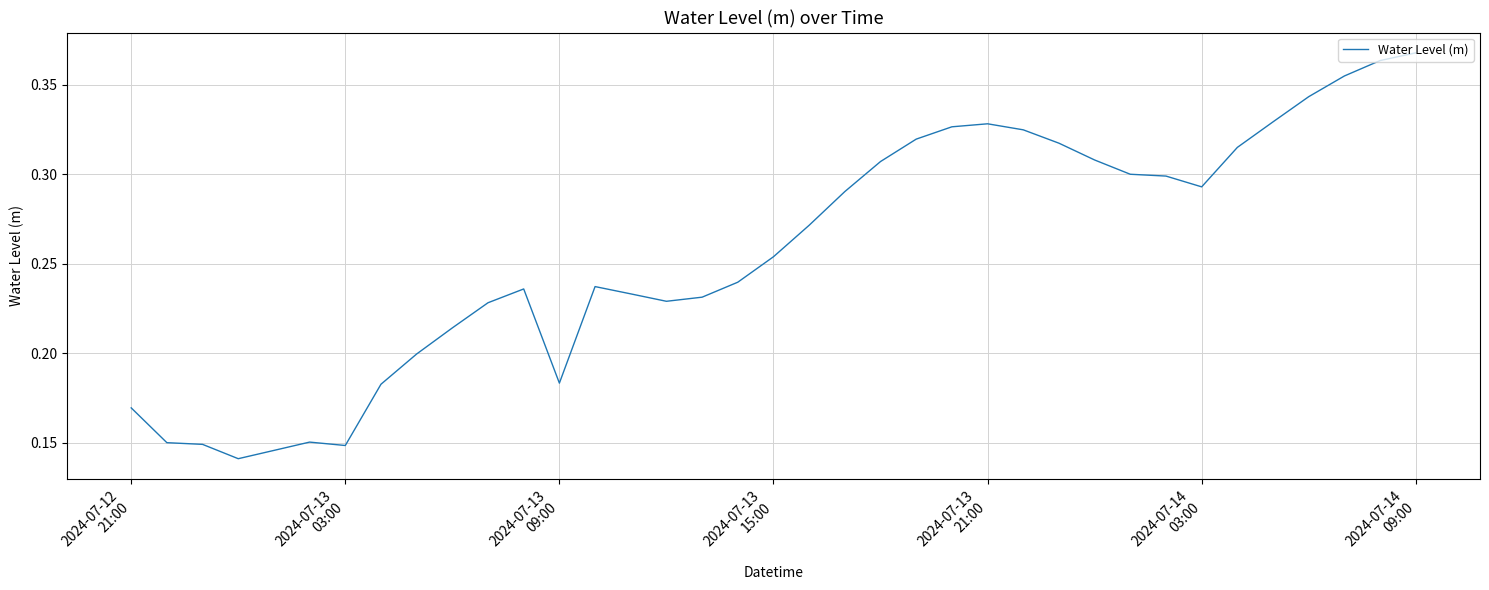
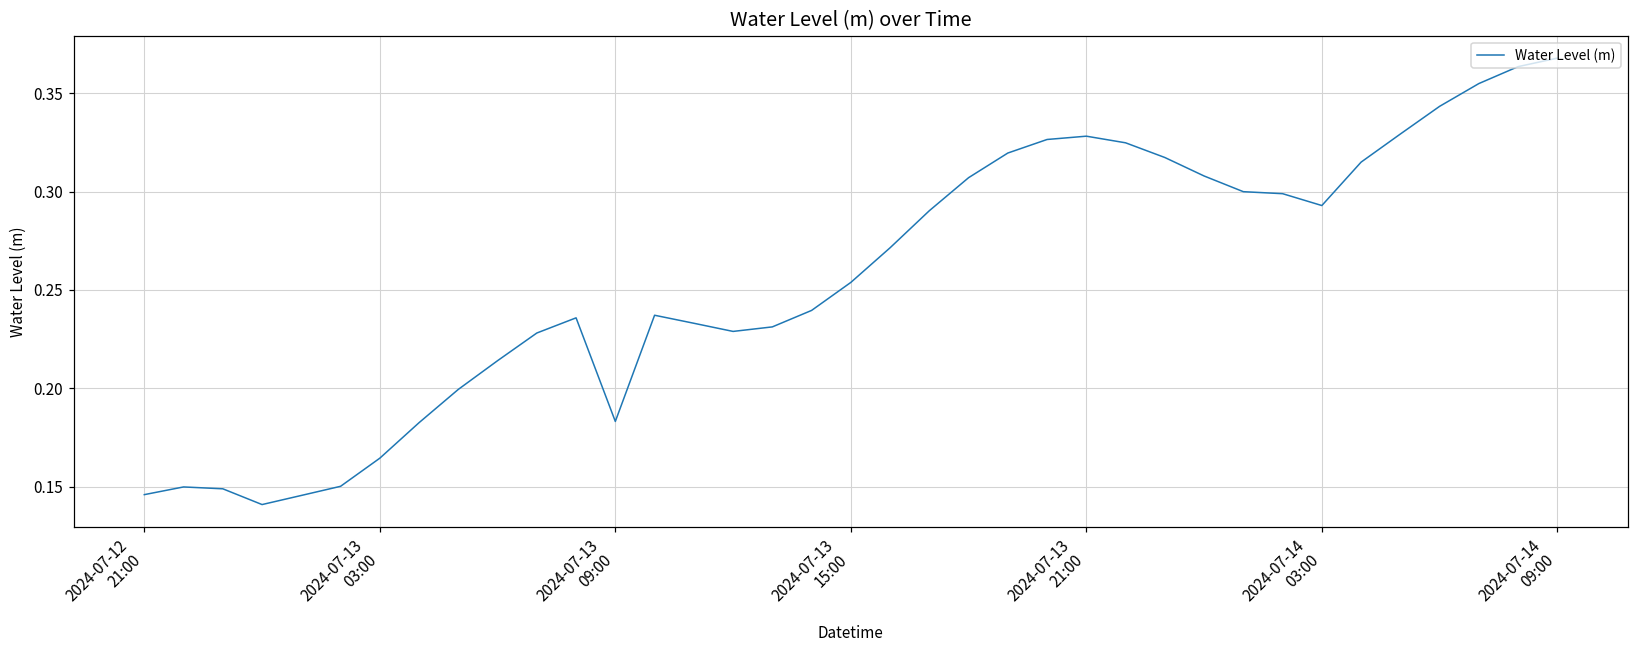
2024-07-12 21:00: 0.169 -> 0.146
2024-07-13 03:00: 0.148 -> 0.165
